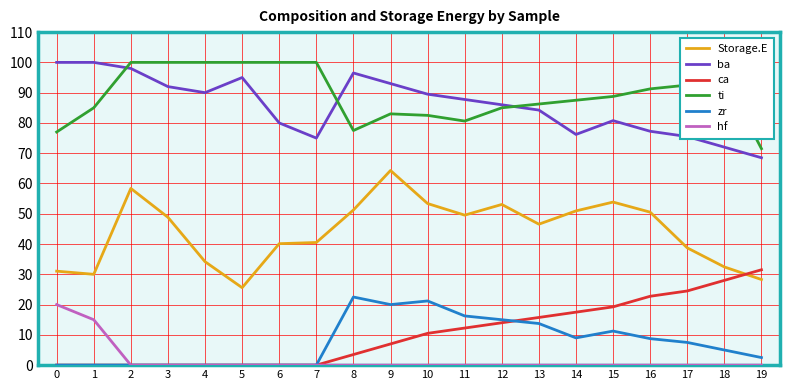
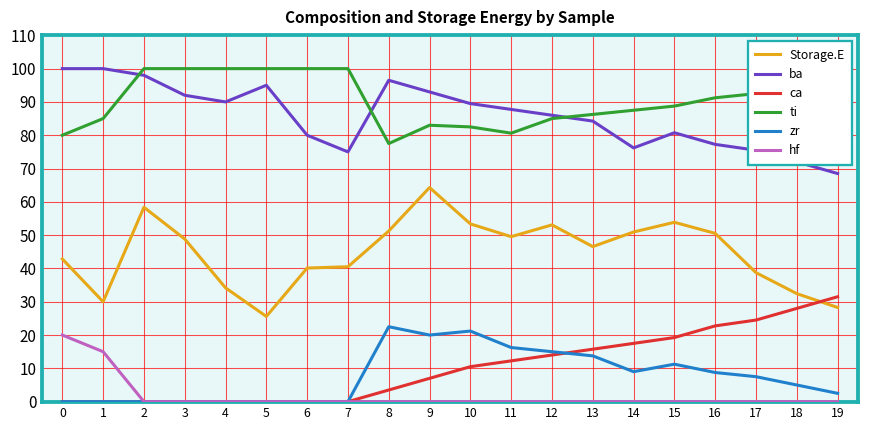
Storage.E, 0: 31 -> 43
ti, 0: 77 -> 80
